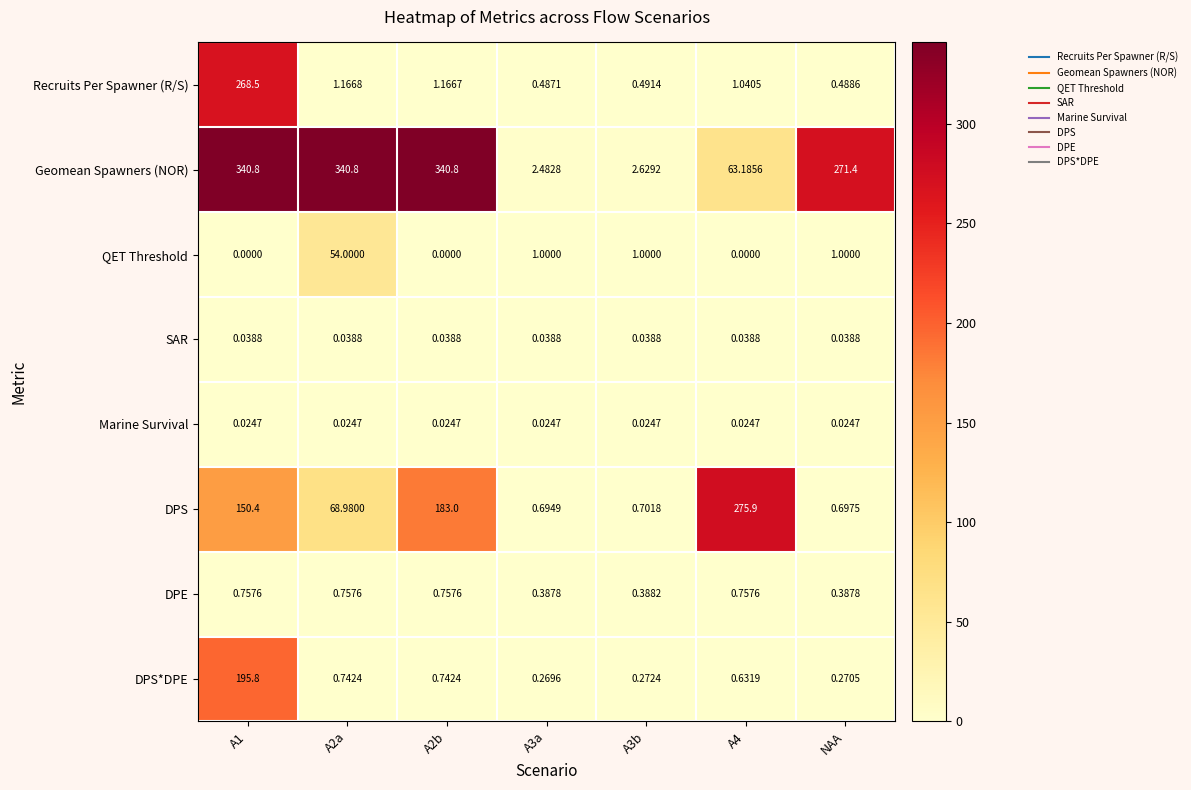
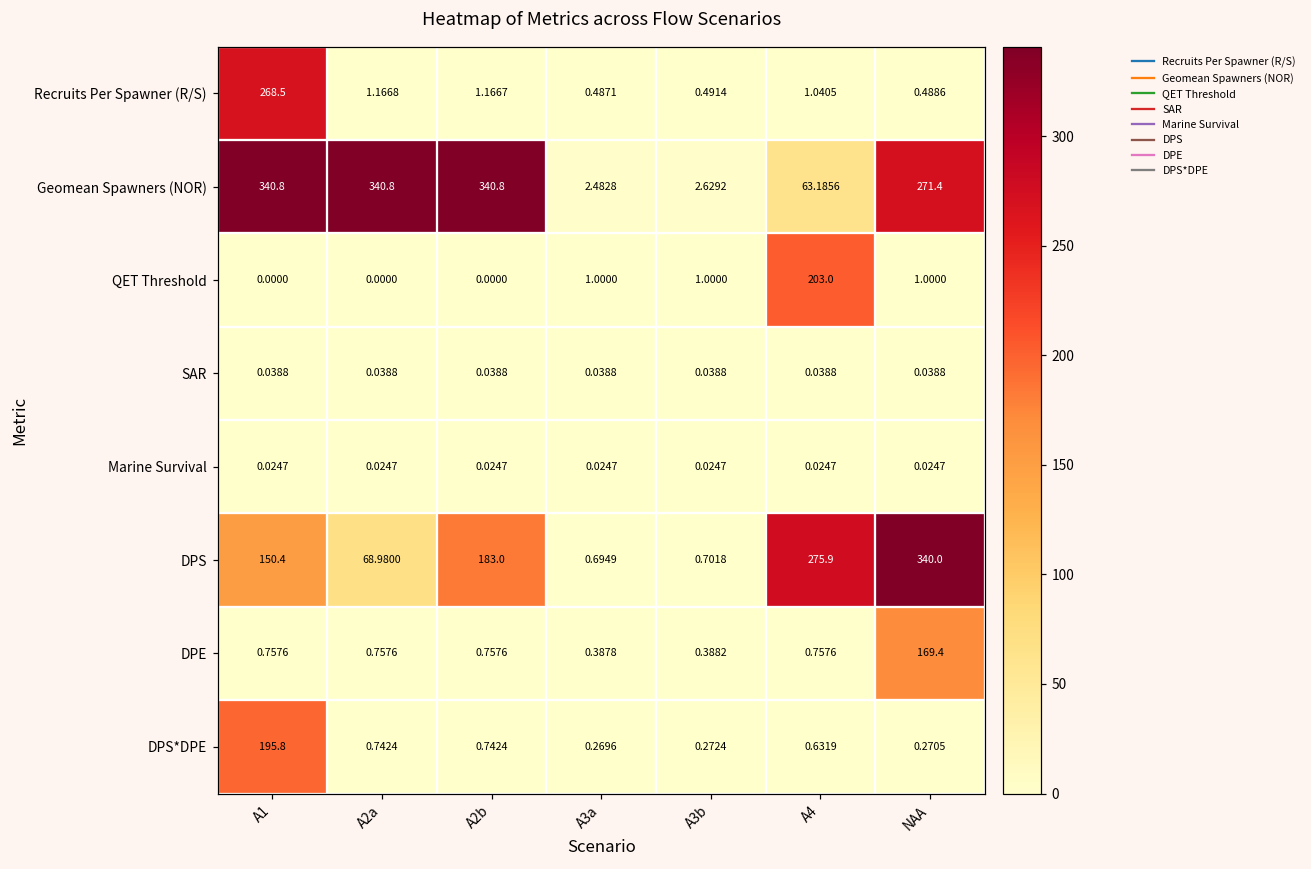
QET Threshold, A2a: 54.0000 -> 0.0000
QET Threshold, A4: 0.0000 -> 203.0
DPS, NAA: 0.6975 -> 340.0
DPE, NAA: 0.3878 -> 169.4
